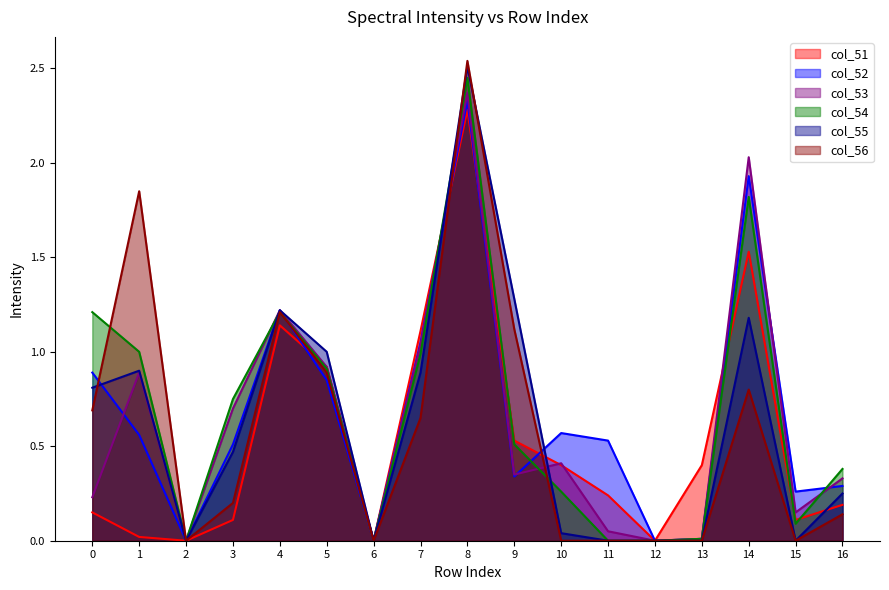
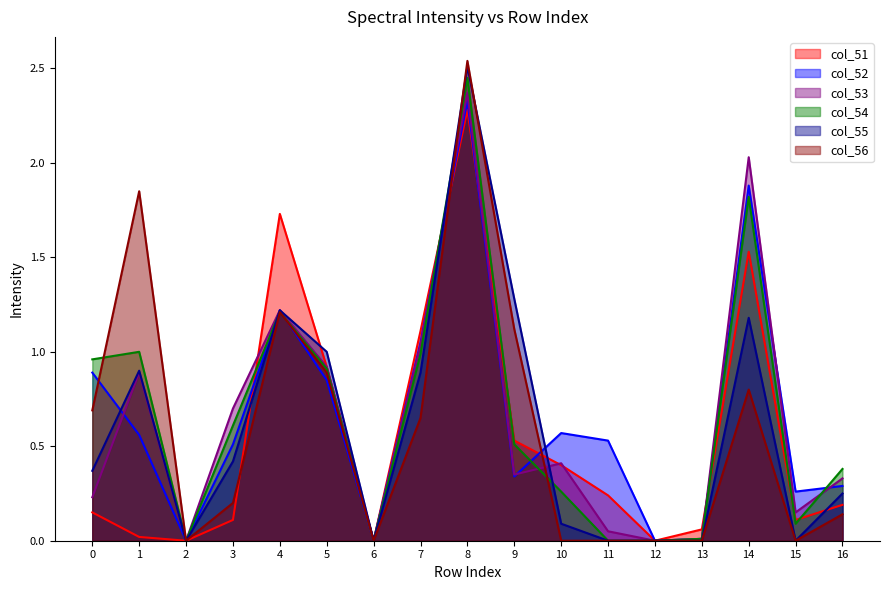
col_54, 0: 1.21 -> 0.96
col_55, 0: 0.81 -> 0.37
col_54, 3: 0.75 -> 0.61
col_55, 3: 0.47 -> 0.42
col_51, 4: 1.14 -> 1.73
col_55, 10: 0.04 -> 0.09
col_51, 13: 0.40 -> 0.06
col_52, 14: 1.93 -> 1.88
